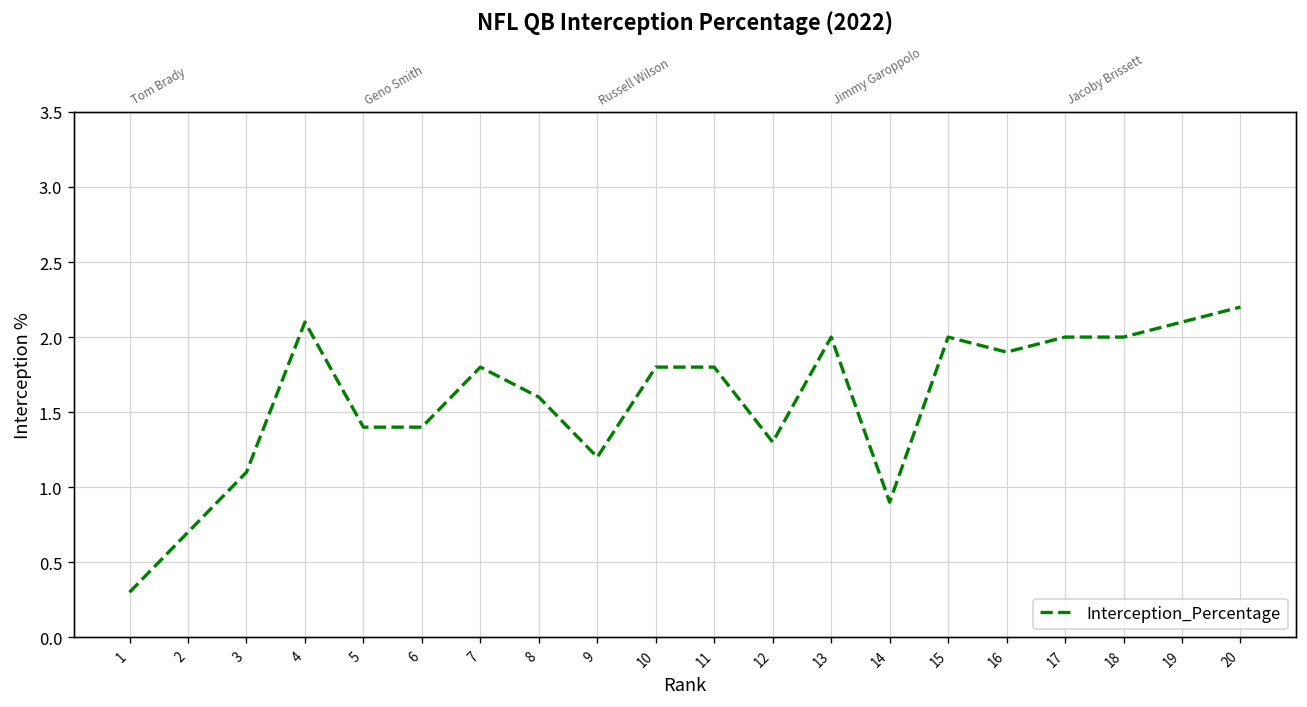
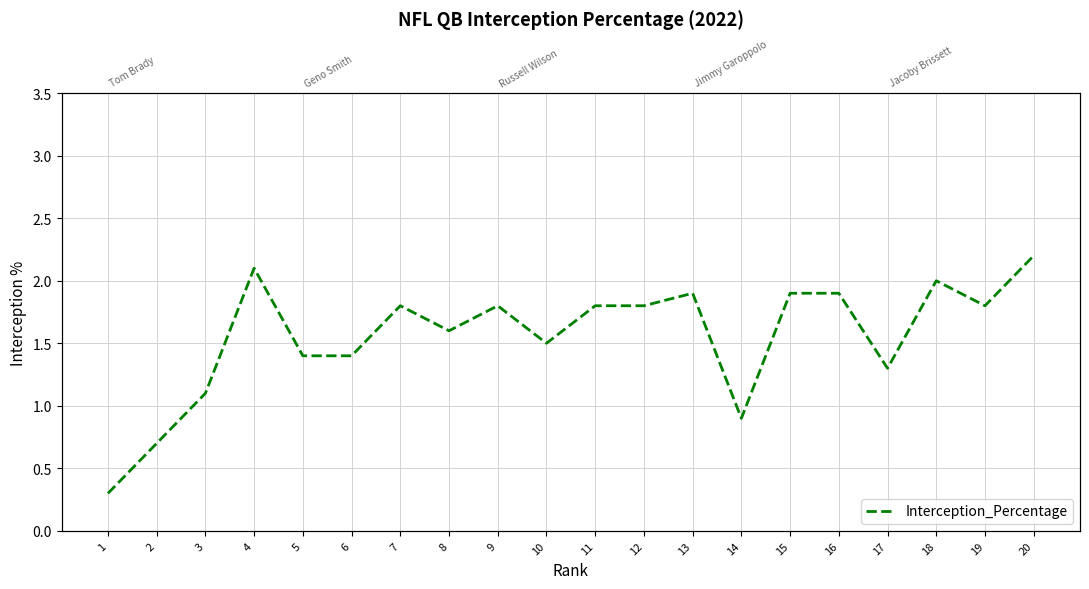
9: 1.2 -> 1.8
10: 1.8 -> 1.5
12: 1.3 -> 1.8
13: 2.0 -> 1.9
15: 2.0 -> 1.9
17: 2.0 -> 1.3
19: 2.1 -> 1.8
